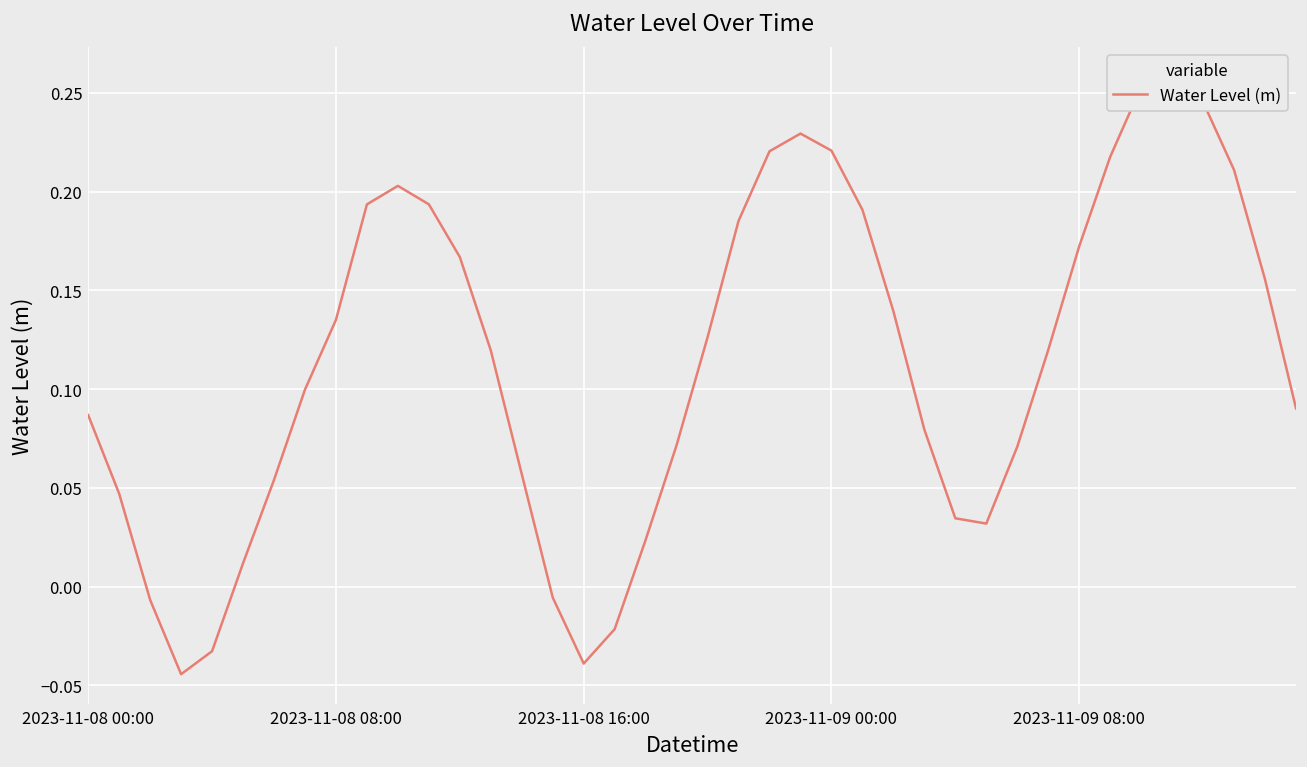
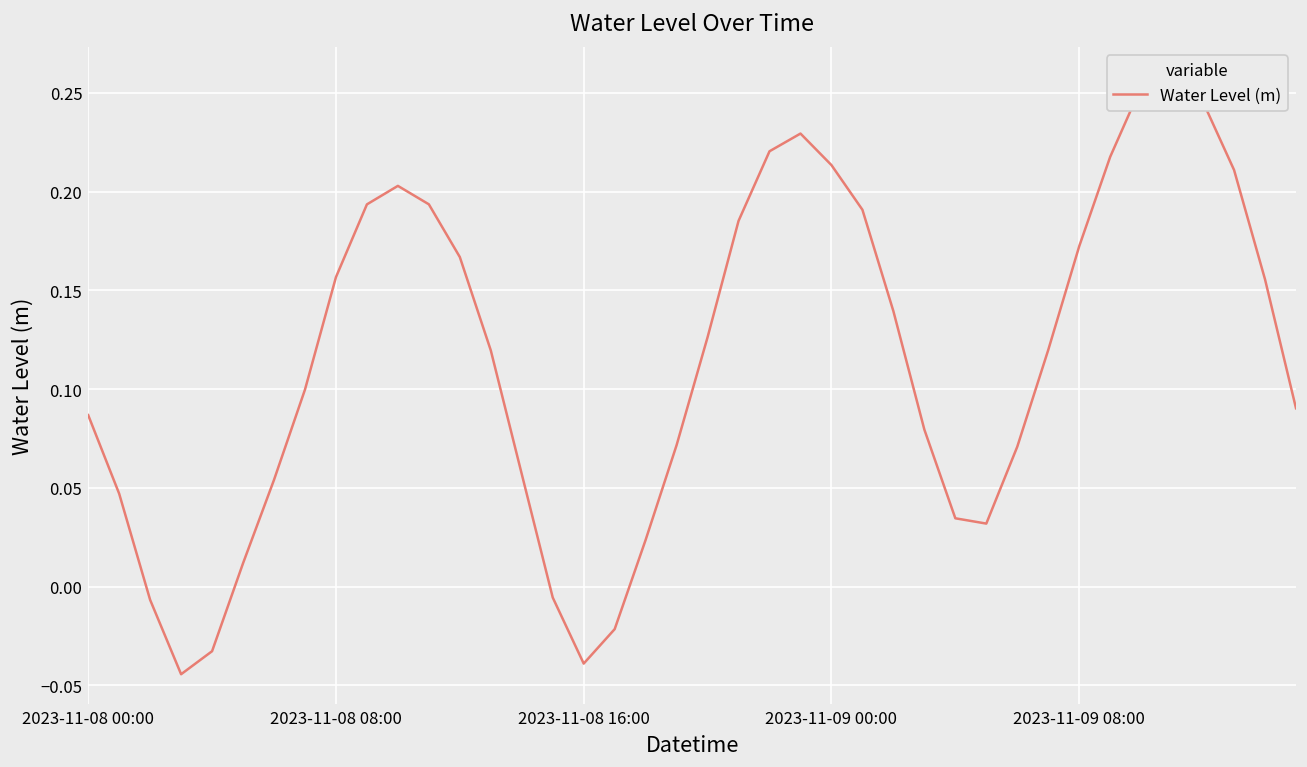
2023-11-08 08:00: 0.135 -> 0.157
2023-11-09 00:00: 0.221 -> 0.213
